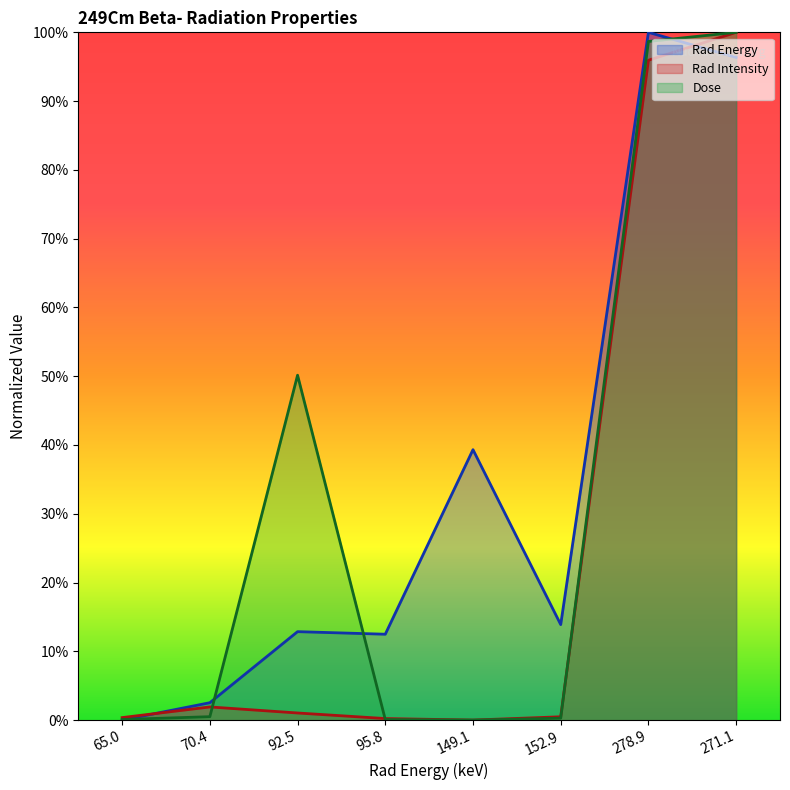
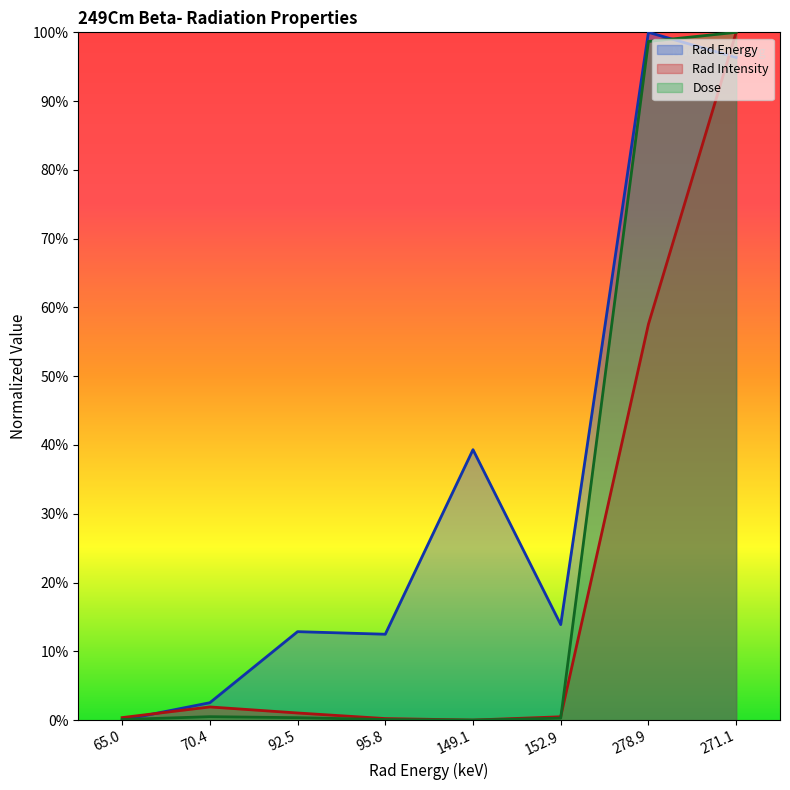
Dose, 92.5: 50% -> 0%
Rad Intensity, 278.9: 96% -> 58%
